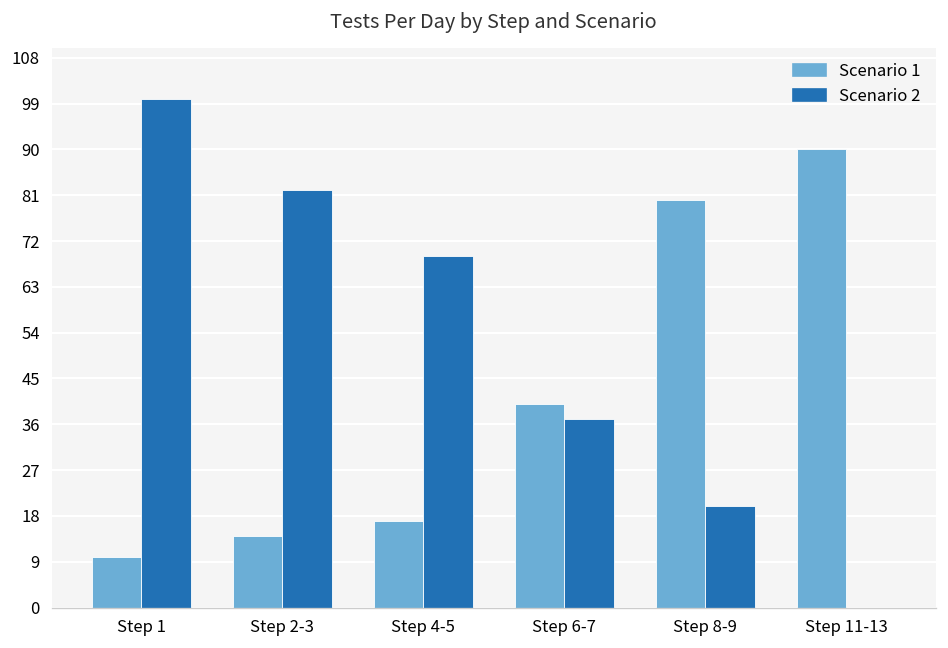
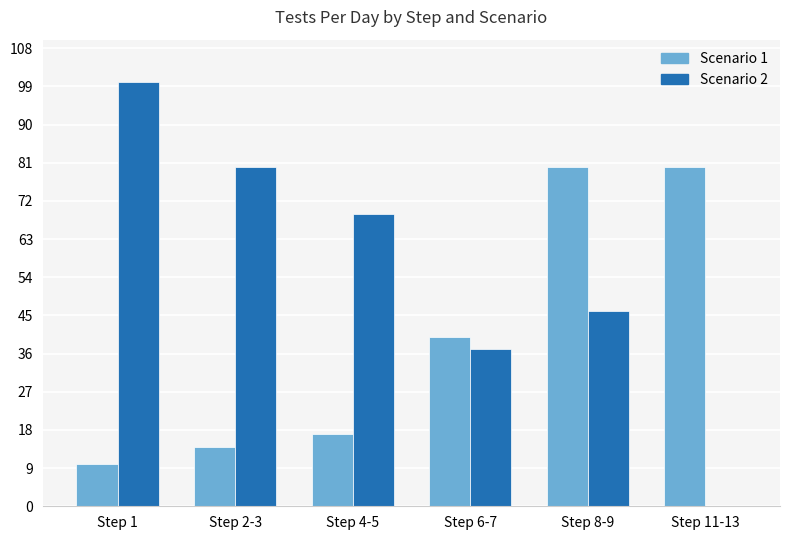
Scenario 2, Step 2-3: 82 -> 80
Scenario 2, Step 8-9: 20 -> 46
Scenario 1, Step 11-13: 90 -> 80
